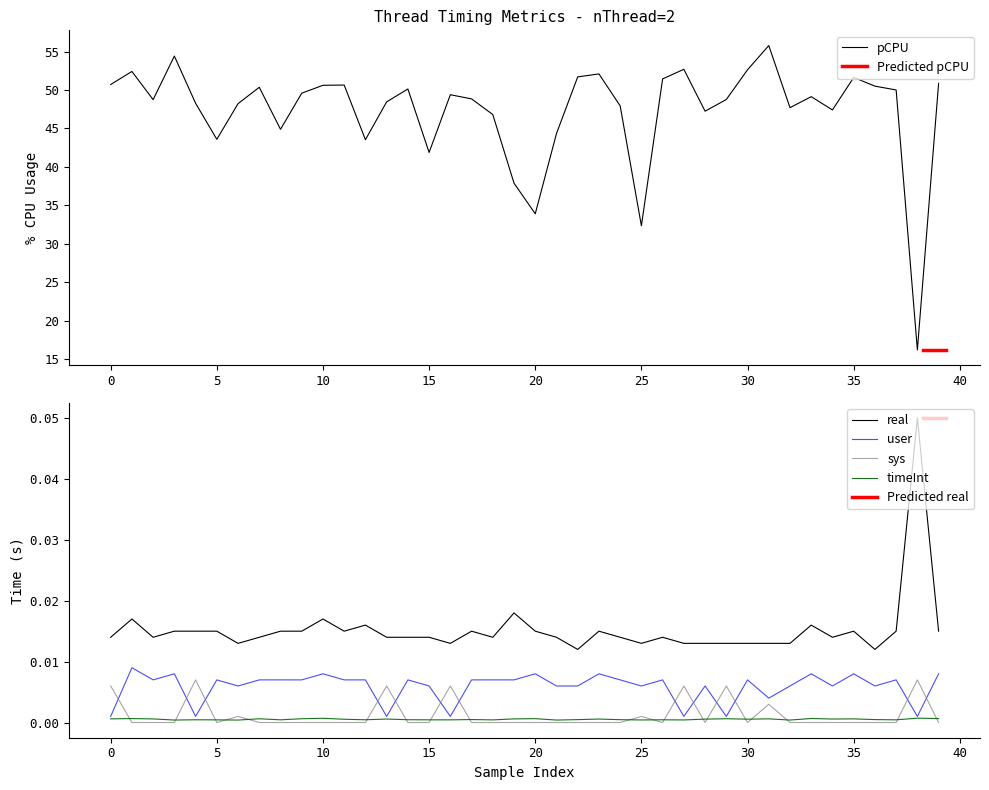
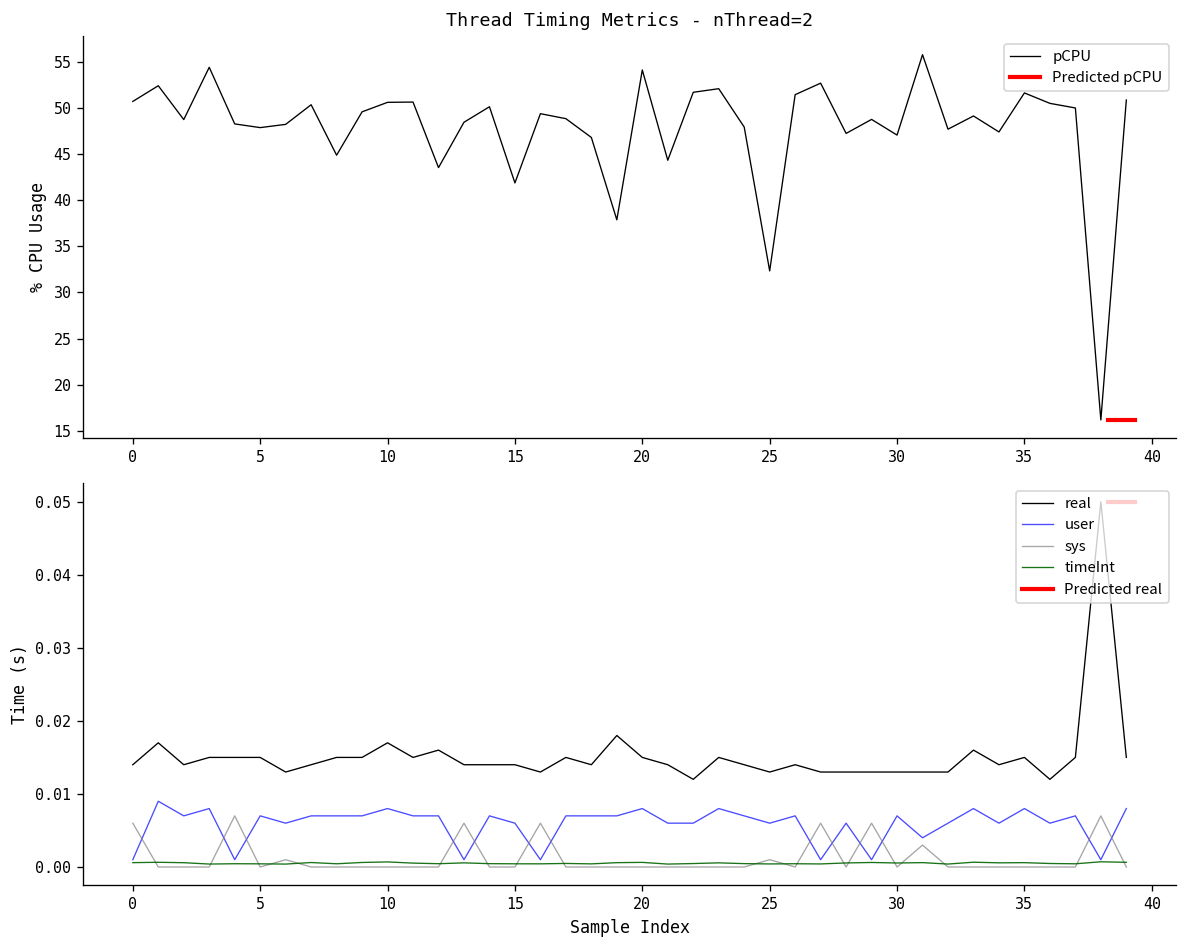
Thread Timing Metrics - nThread=2, pCPU, 5: 44 -> 48
Thread Timing Metrics - nThread=2, pCPU, 20: 34 -> 54
Thread Timing Metrics - nThread=2, pCPU, 30: 53 -> 47
